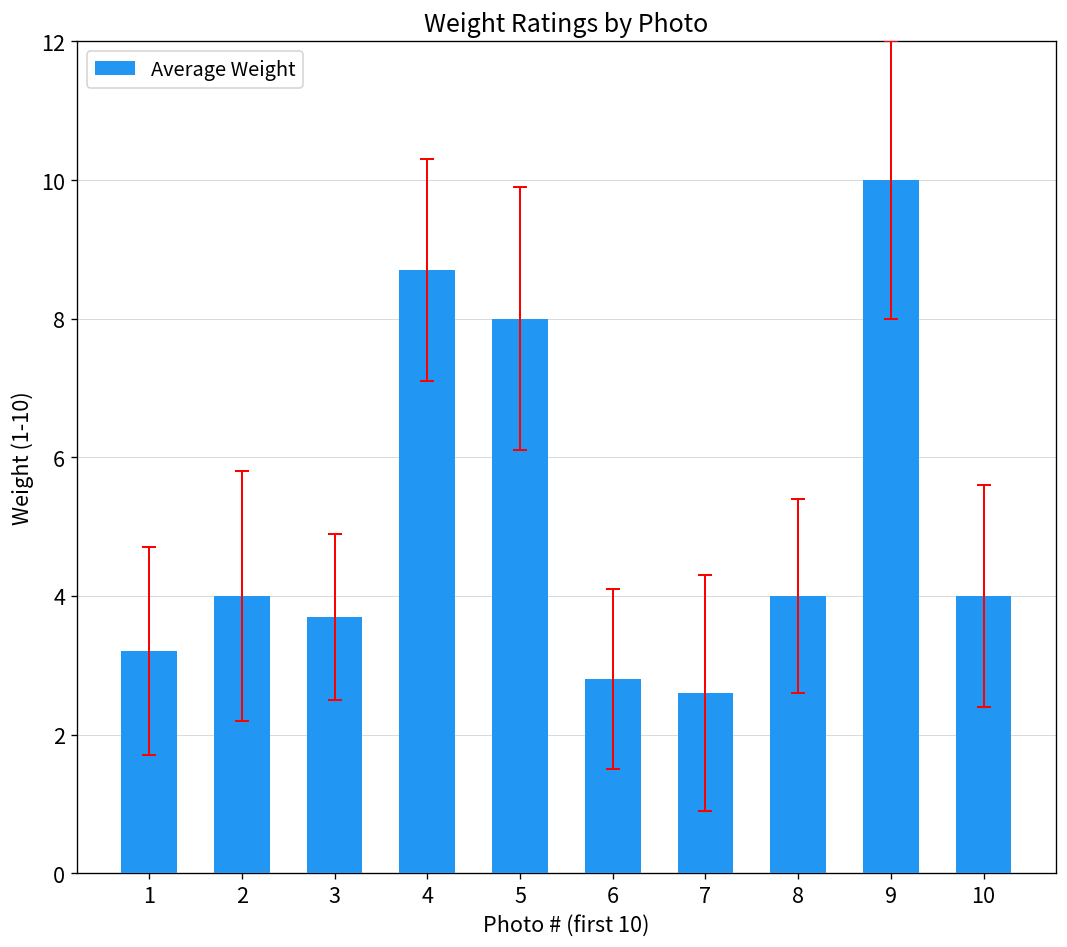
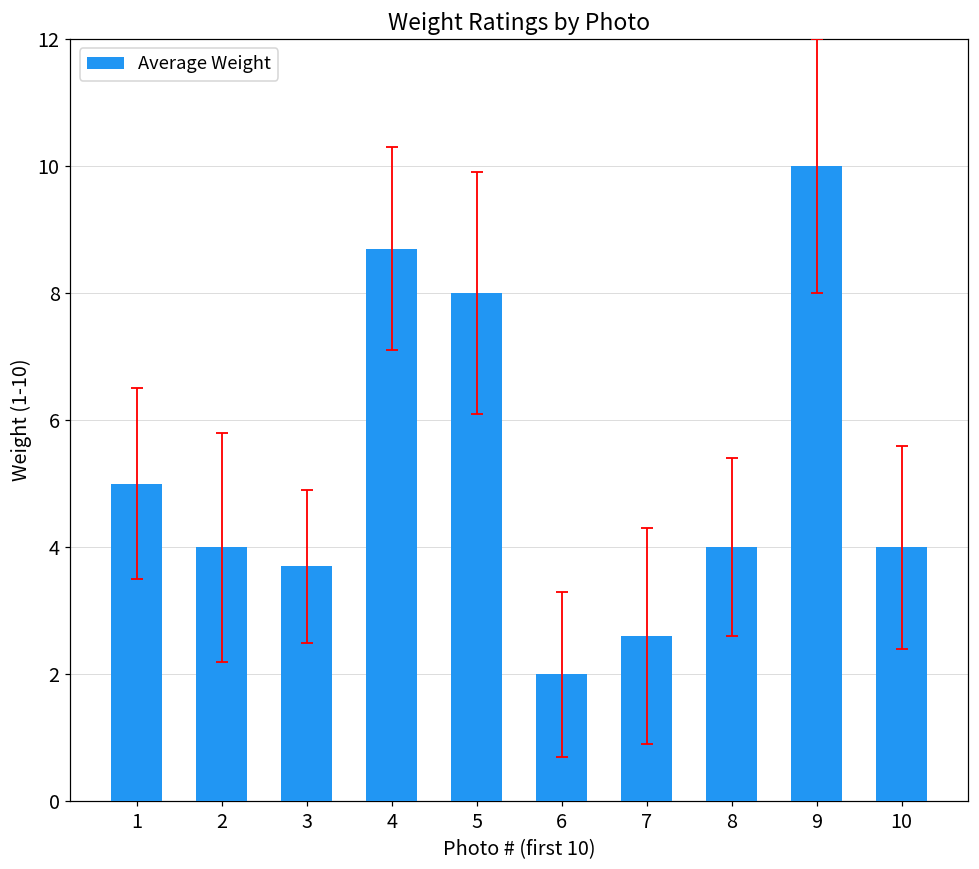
Average Weight, 1: 3.2 -> 5.0
Average Weight, 6: 2.8 -> 2.0
